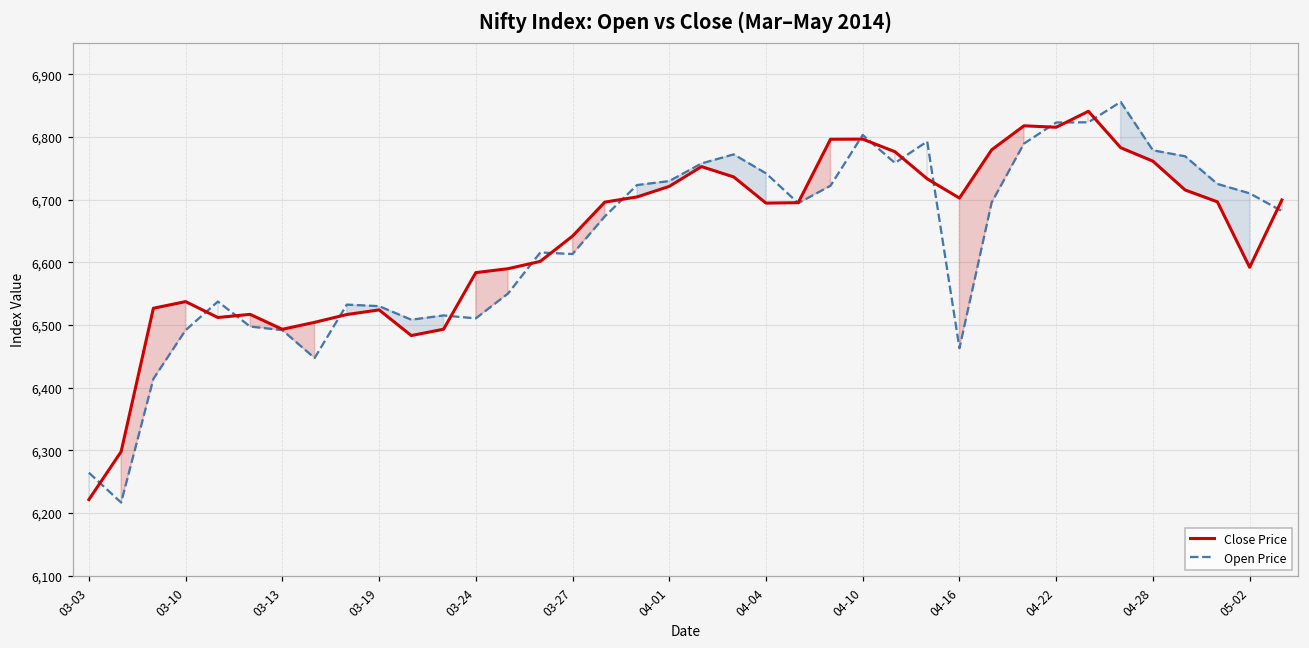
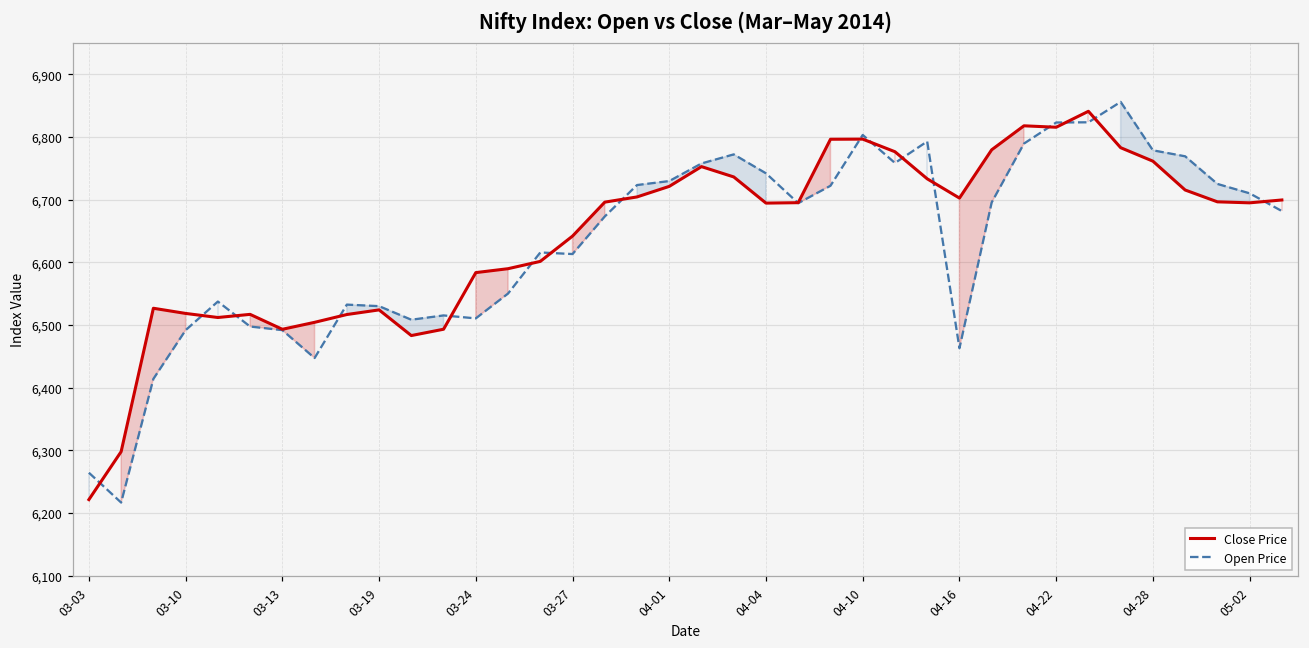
Close Price, 03-10: 6,540 -> 6,520
Close Price, 05-02: 6,590 -> 6,690
